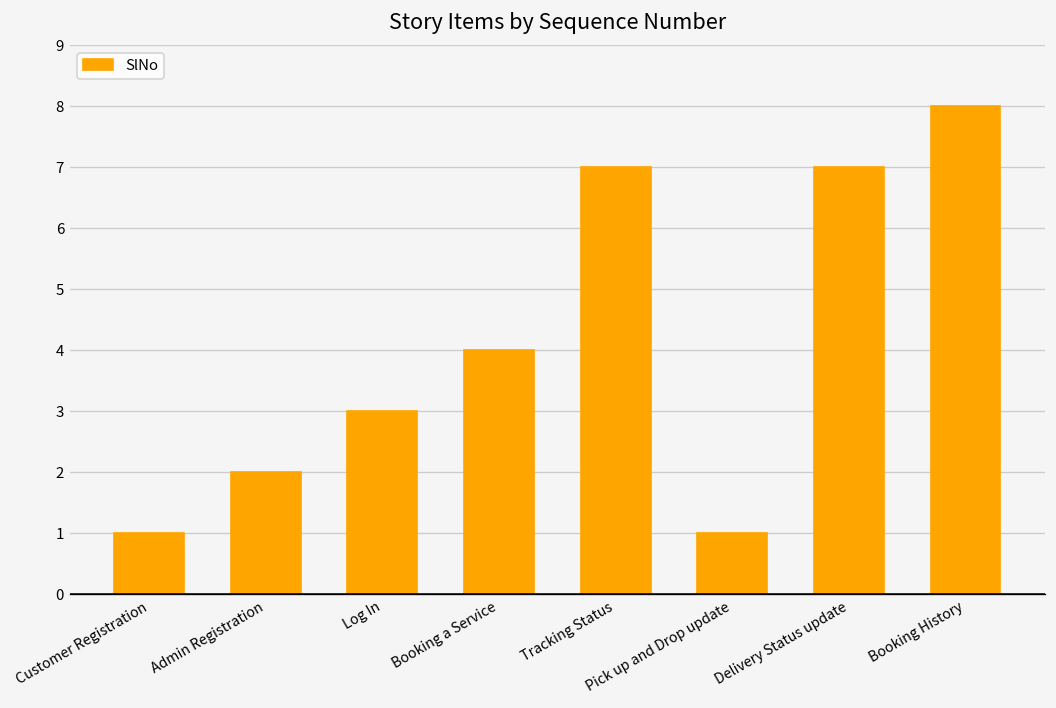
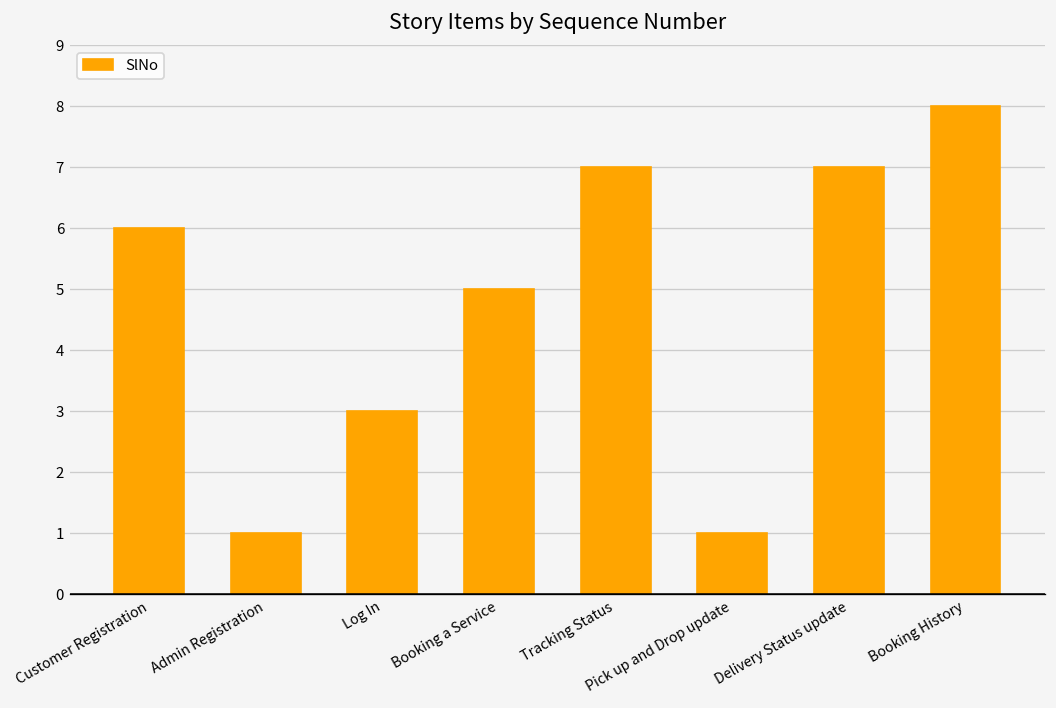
Customer Registration: 1 -> 6
Admin Registration: 2 -> 1
Booking a Service: 4 -> 5
